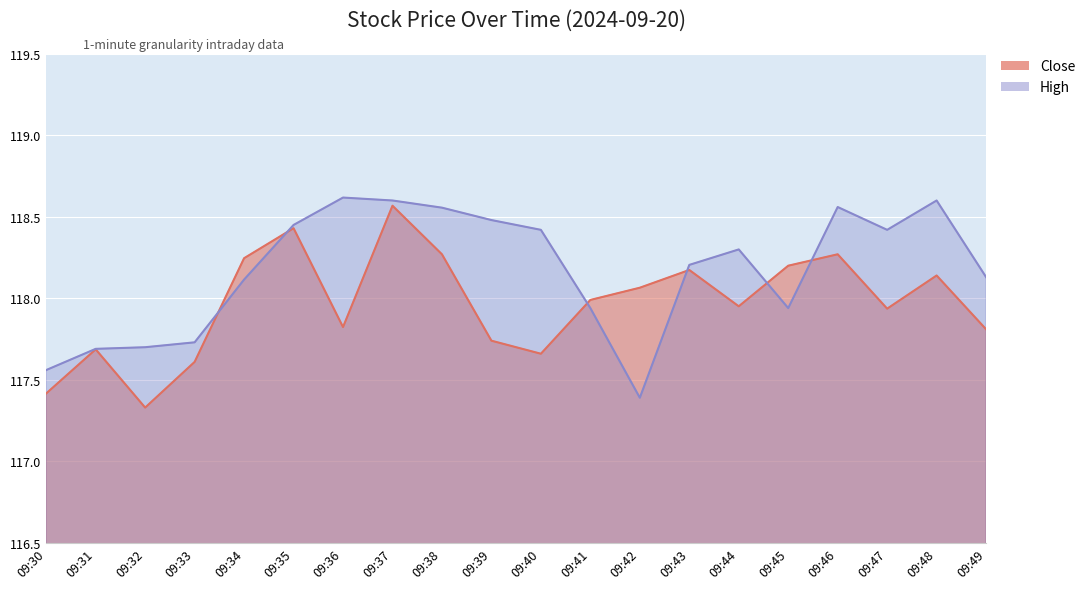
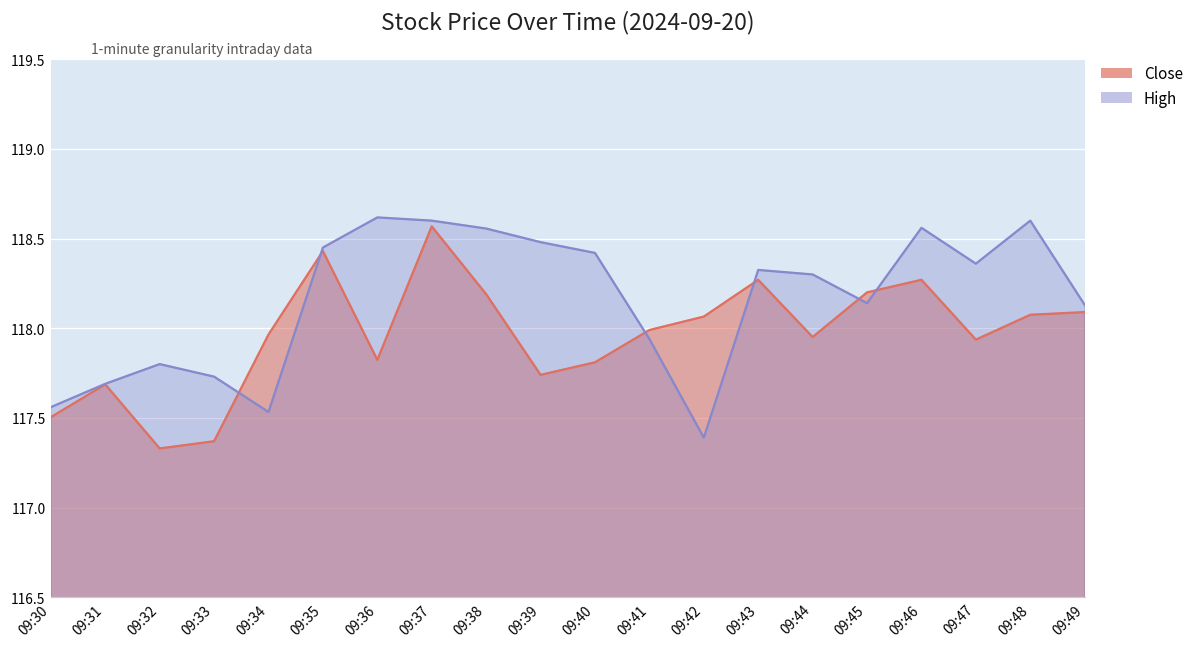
Close, 09:30: 117.42 -> 117.50
High, 09:32: 117.7 -> 117.8
Close, 09:33: 117.61 -> 117.37
Close, 09:34: 118.25 -> 117.97
High, 09:34: 118.12 -> 117.53
Close, 09:38: 118.27 -> 118.19
Close, 09:40: 117.66 -> 117.81
Close, 09:43: 118.17 -> 118.27
High, 09:43: 118.21 -> 118.33
High, 09:45: 117.94 -> 118.14
High, 09:47: 118.42 -> 118.36
Close, 09:48: 118.14 -> 118.08
Close, 09:49: 117.81 -> 118.09
